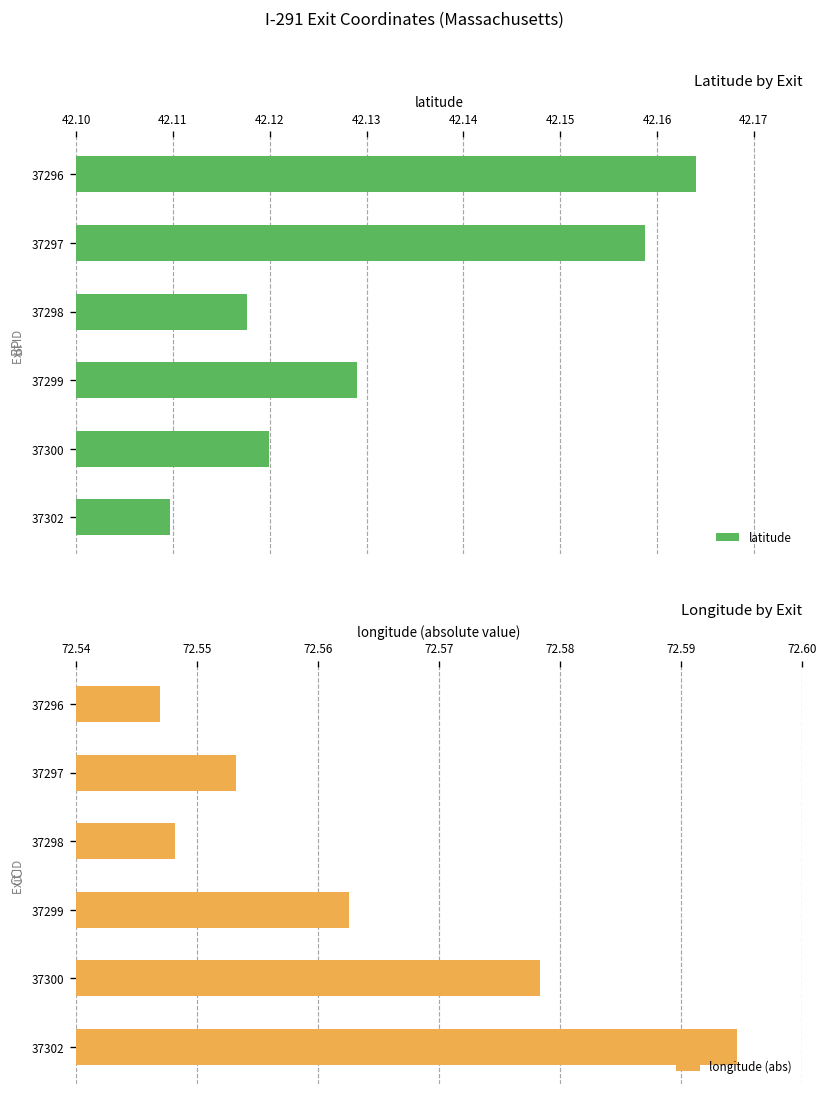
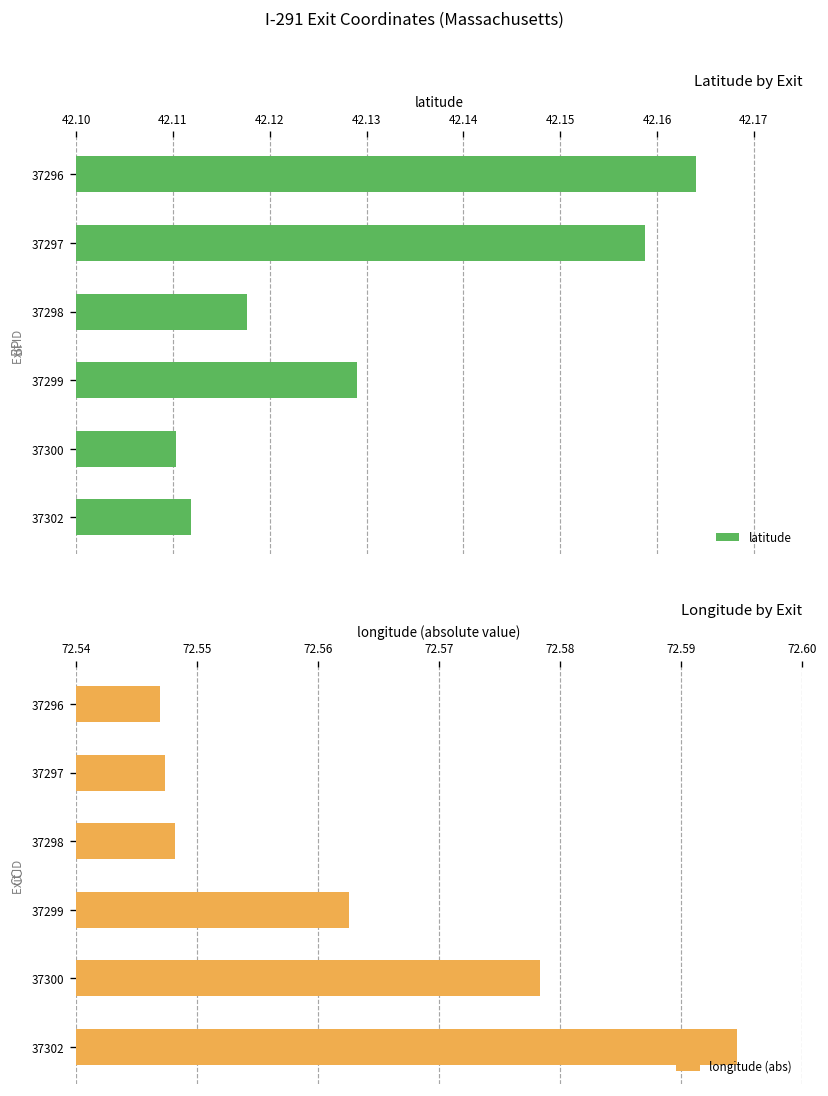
Latitude by Exit, 37300: 42.120 -> 42.110
Latitude by Exit, 37302: 42.110 -> 42.112
Longitude by Exit, 37297: 72.5532 -> 72.5473
